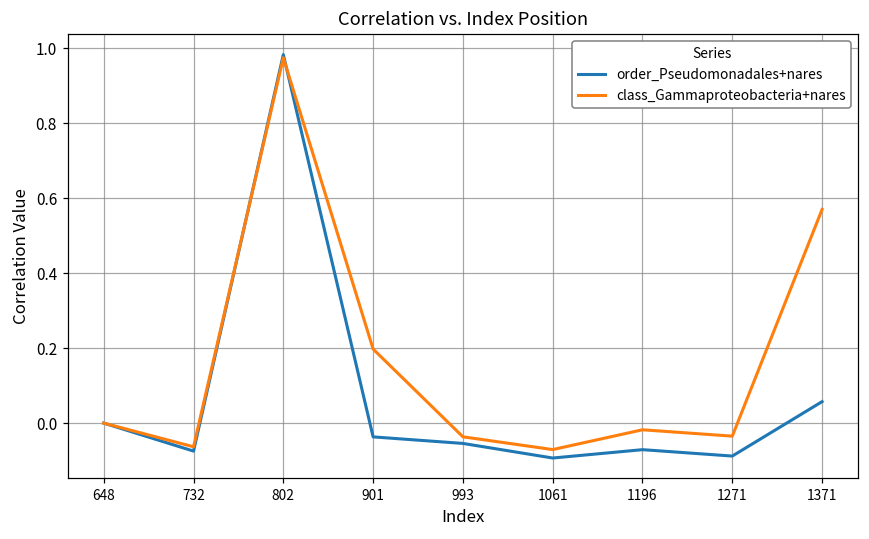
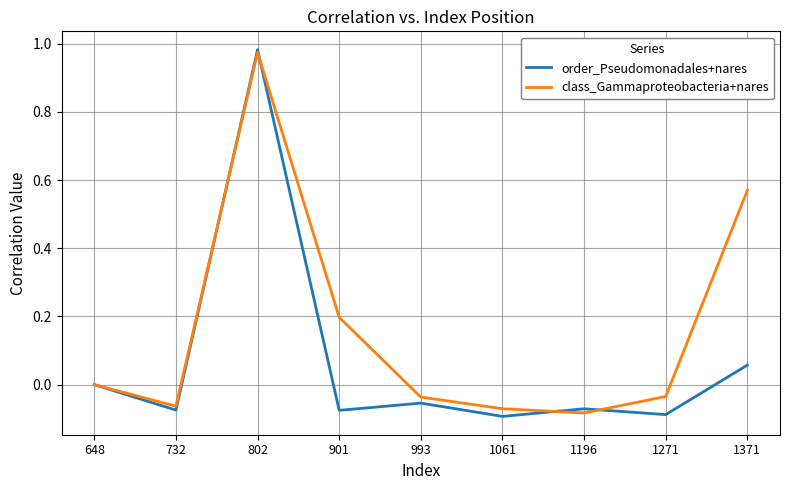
order_Pseudomonadales+nares, 901: -0.04 -> -0.08
class_Gammaproteobacteria+nares, 1196: -0.02 -> -0.08
